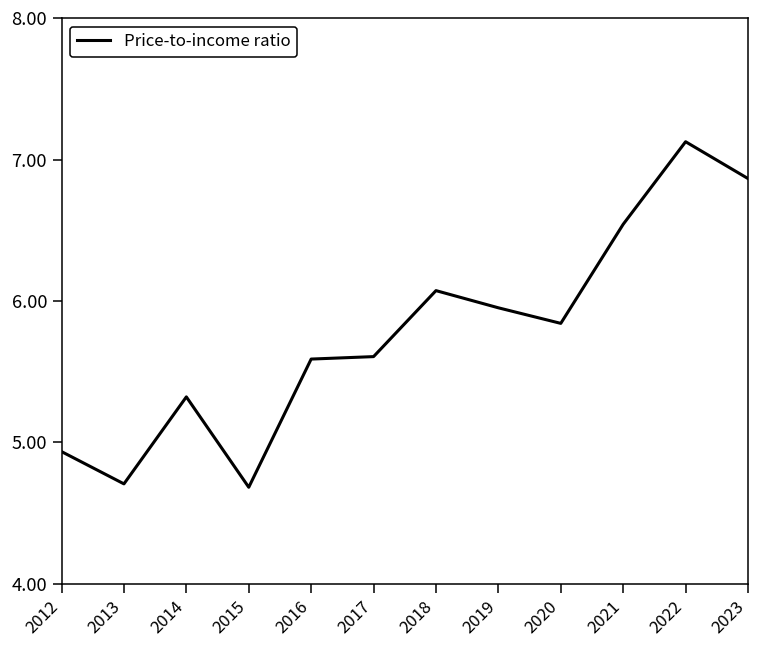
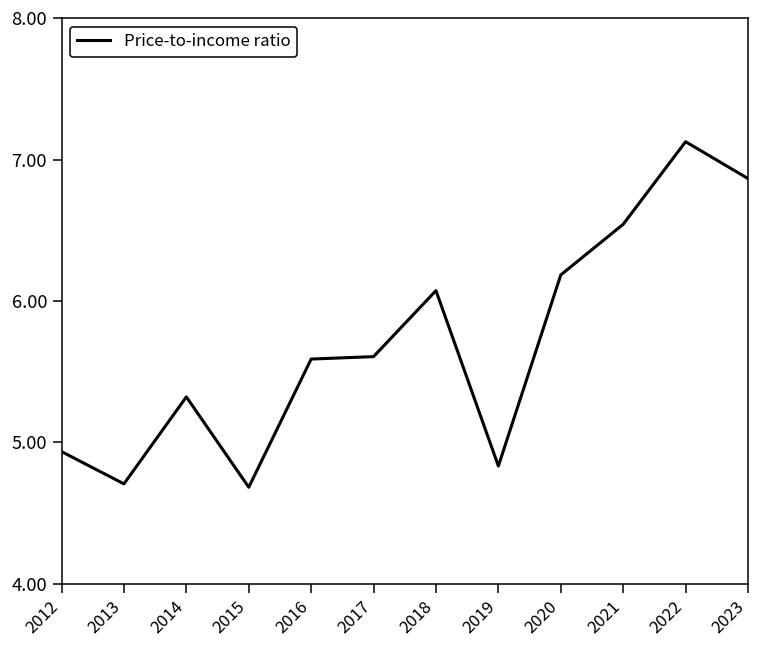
2019: 5.95 -> 4.83
2020: 5.84 -> 6.18
